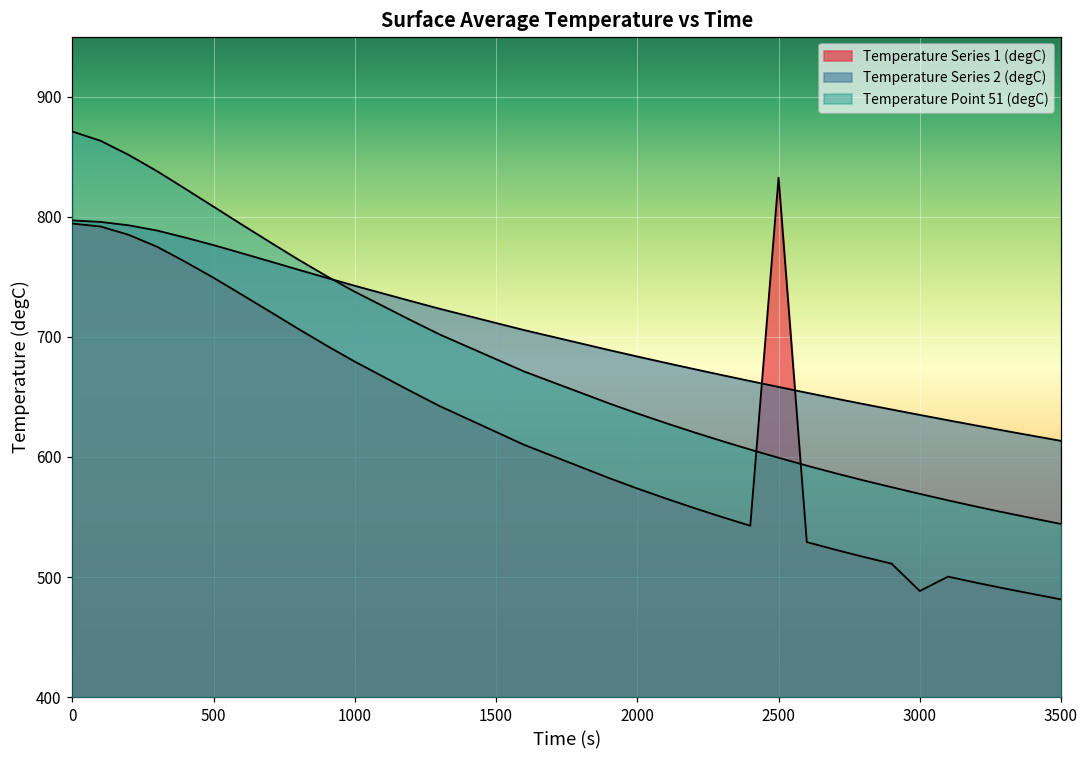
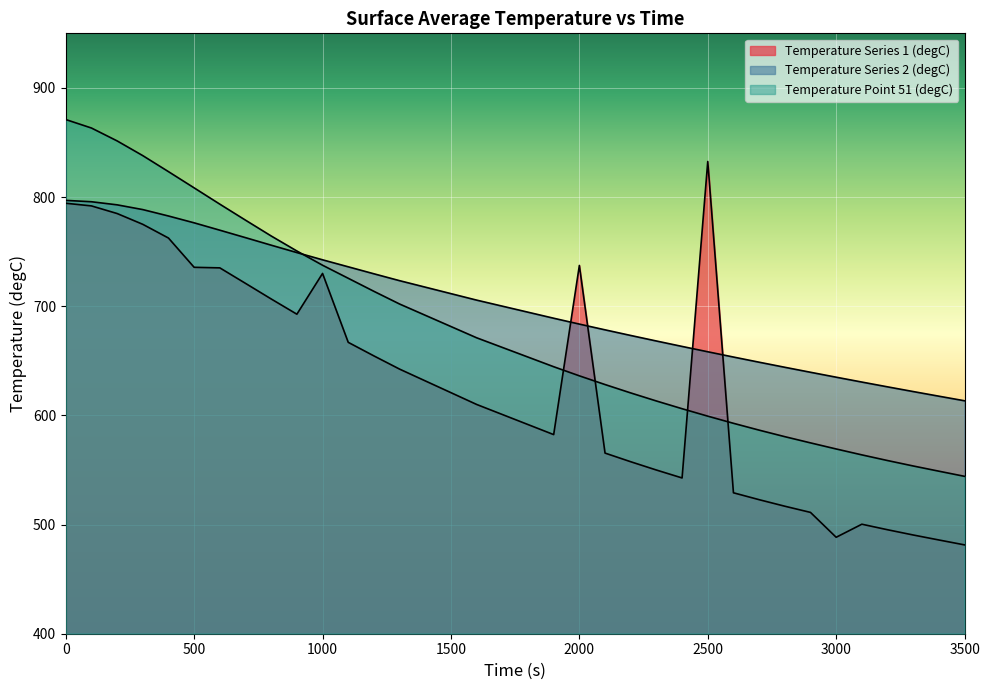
Temperature Series 1 (degC), 500: 749 -> 736
Temperature Series 1 (degC), 1000: 679 -> 730
Temperature Series 1 (degC), 2000: 574 -> 737
